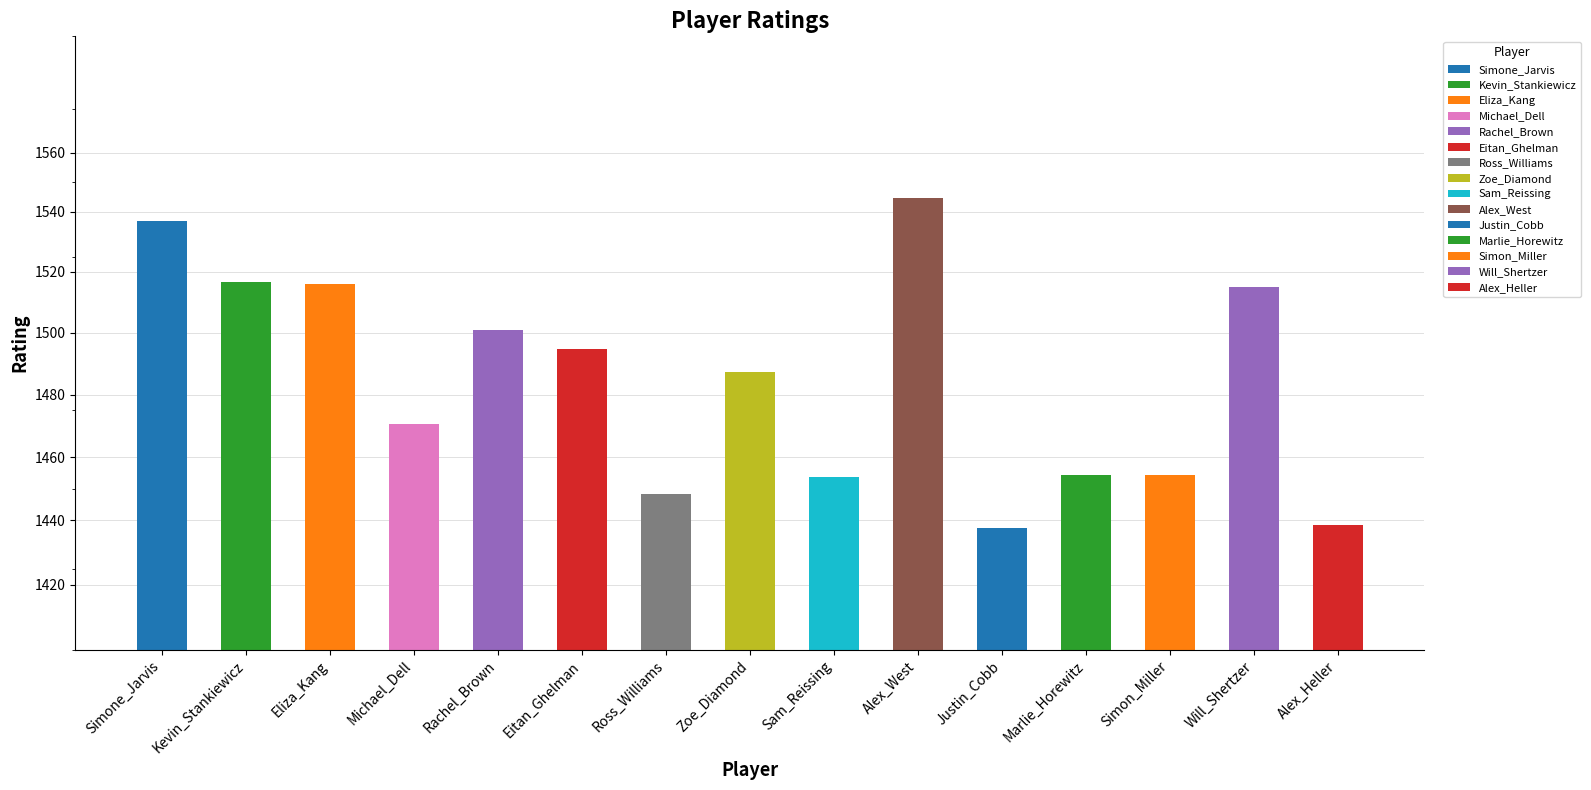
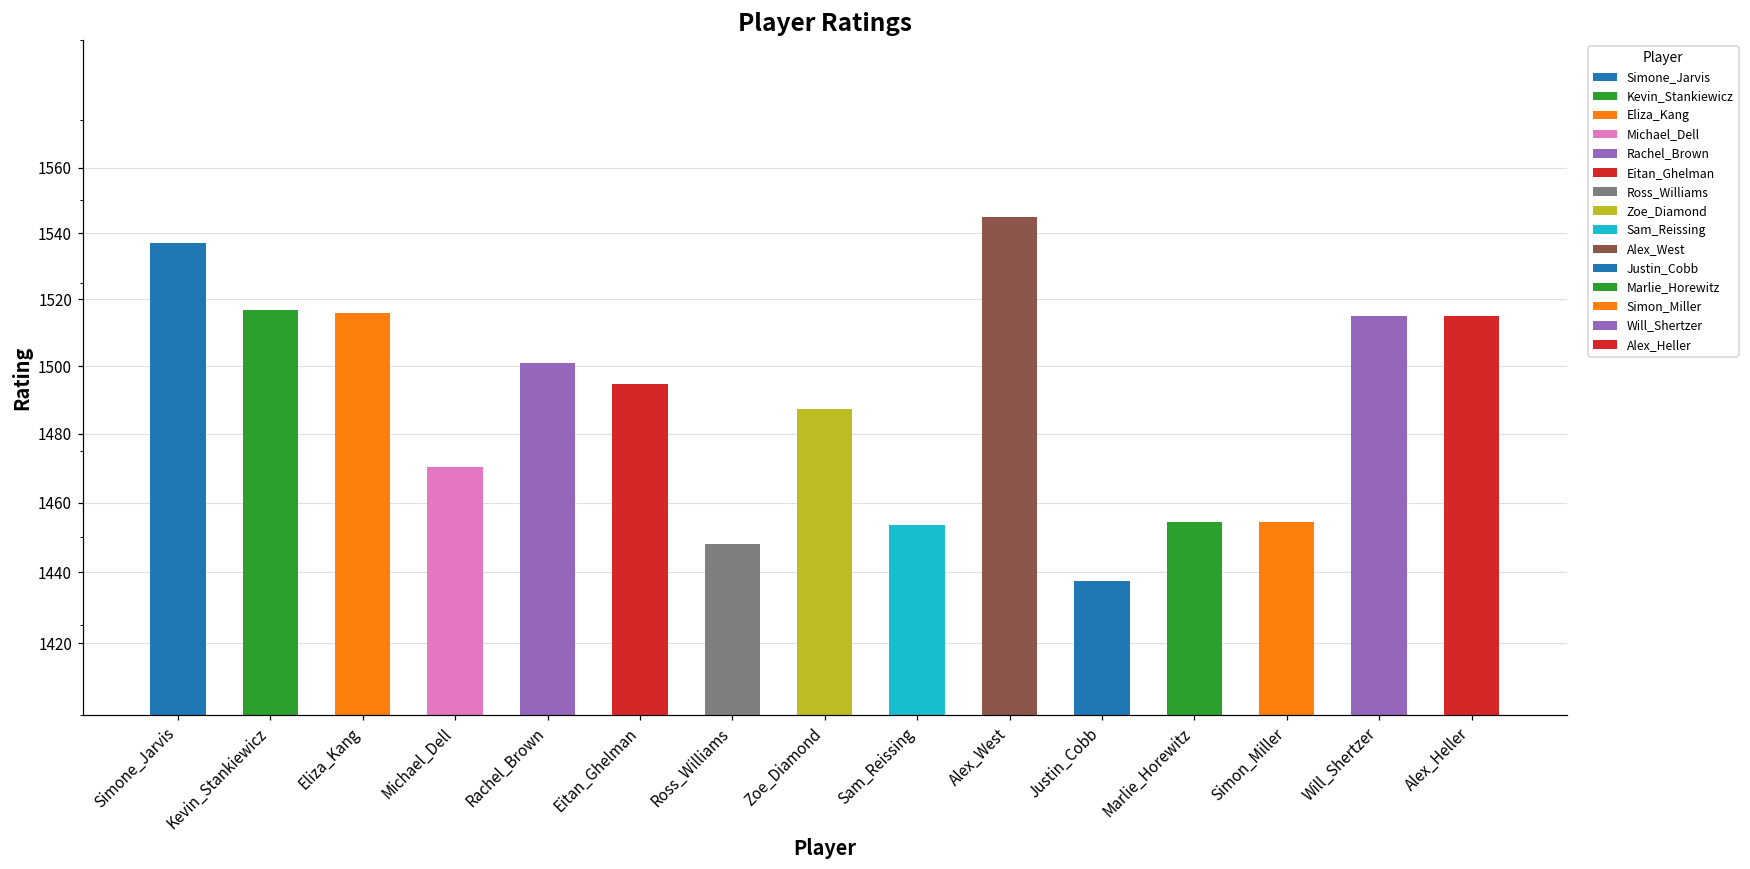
Alex_Heller: 1439 -> 1515
